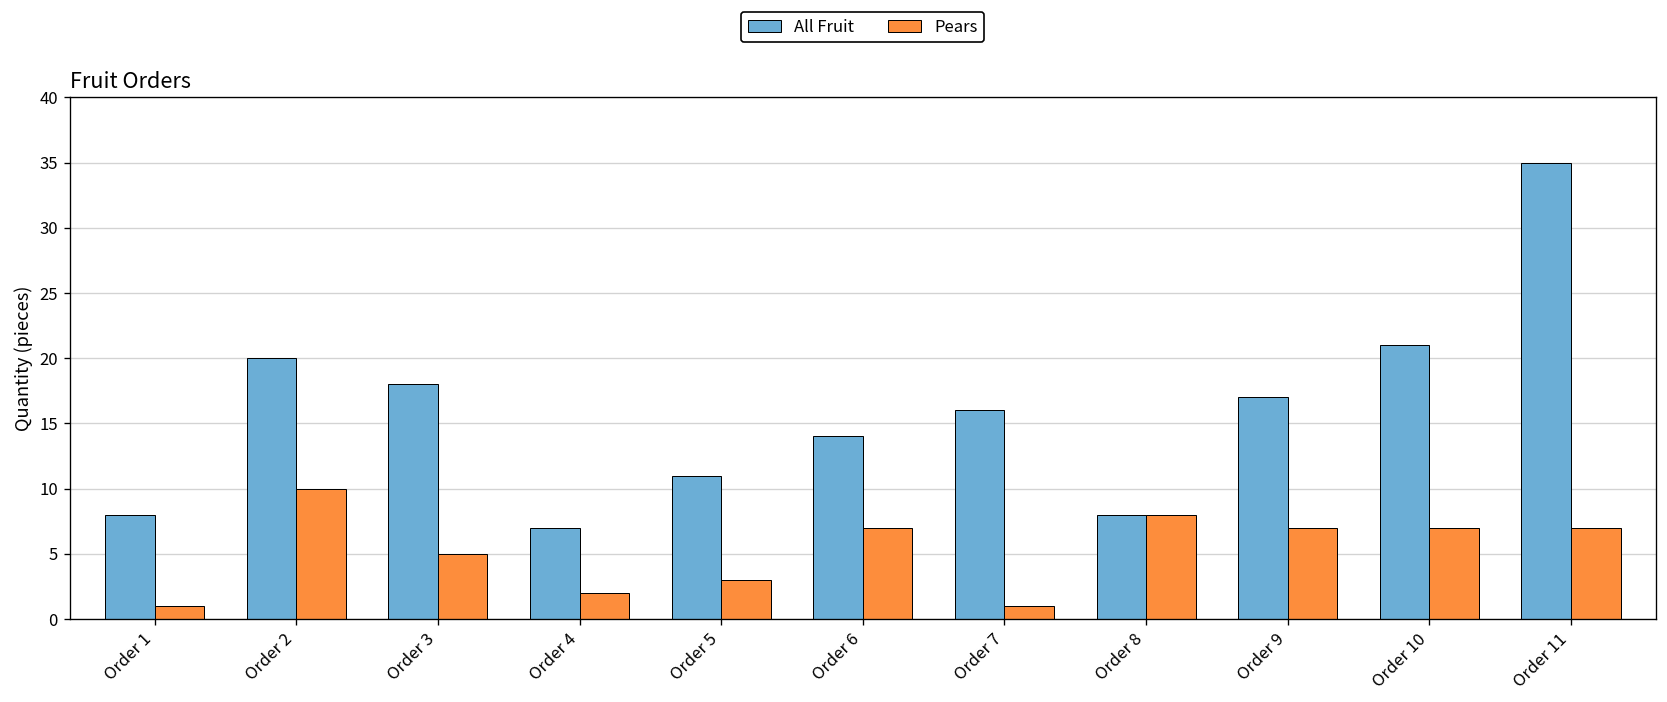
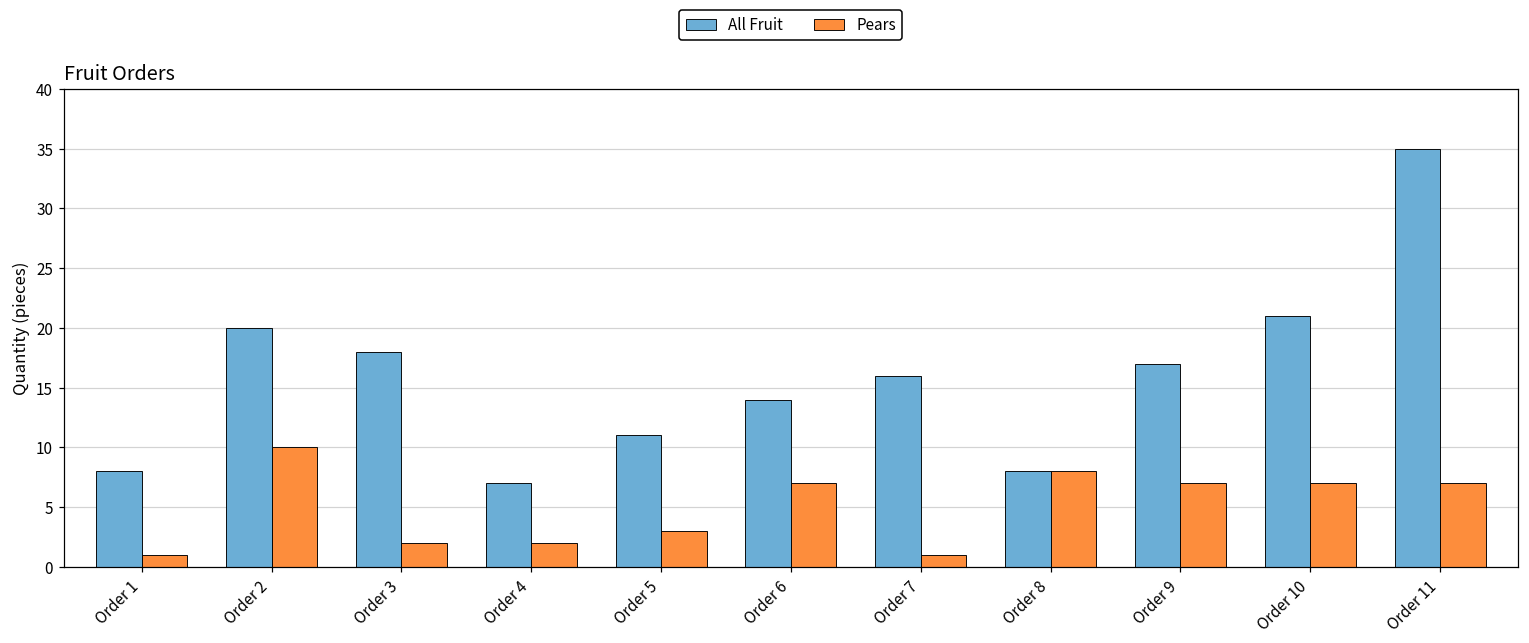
Pears, Order 3: 5 -> 2
